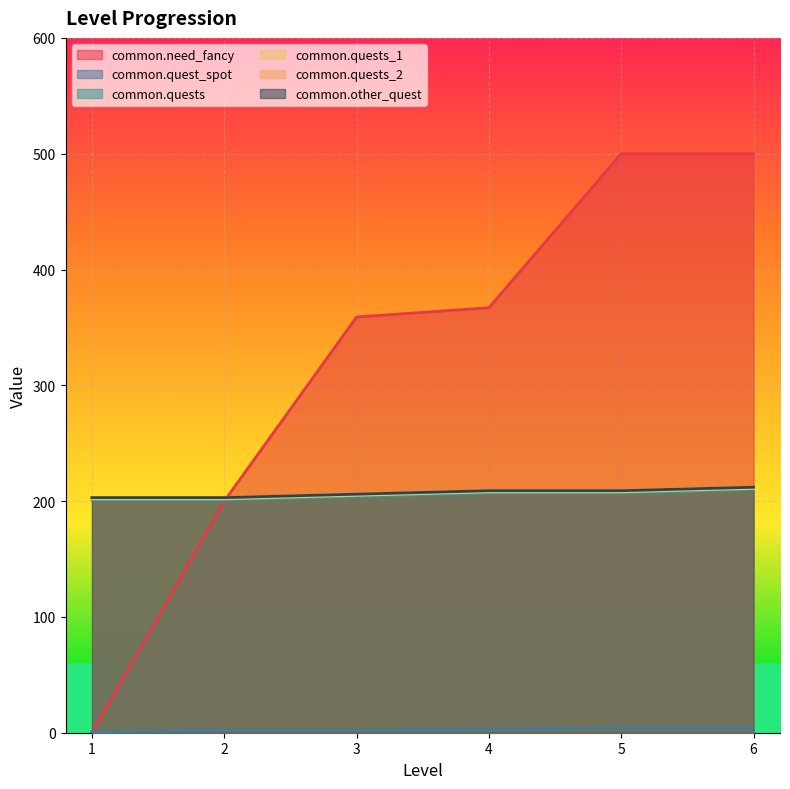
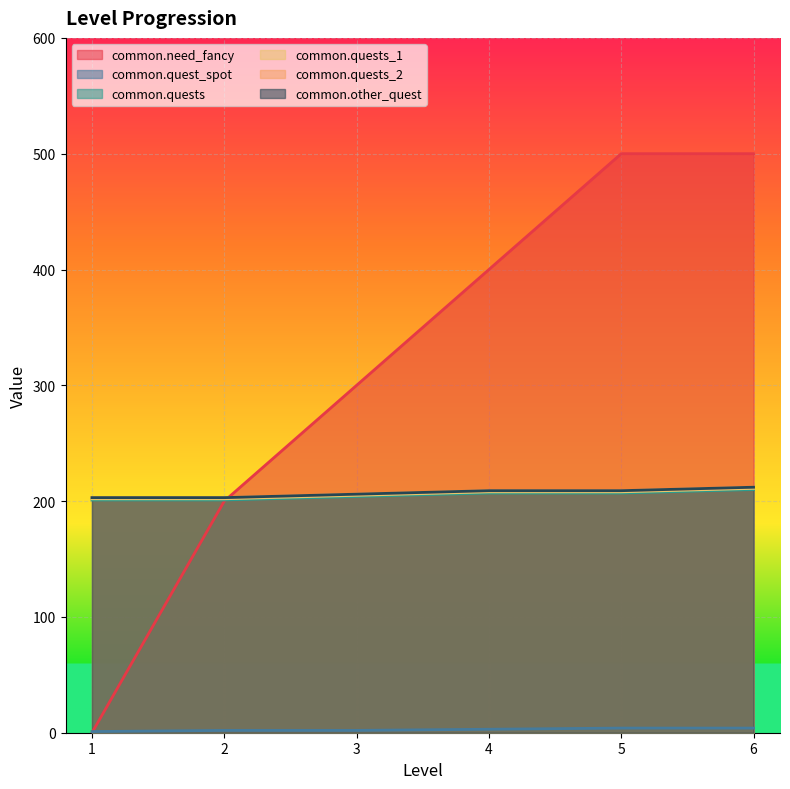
common.need_fancy, 3: 359 -> 300
common.need_fancy, 4: 367 -> 400
